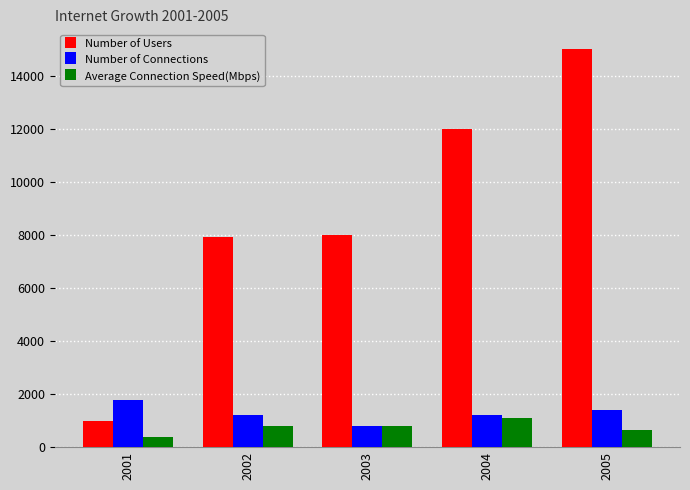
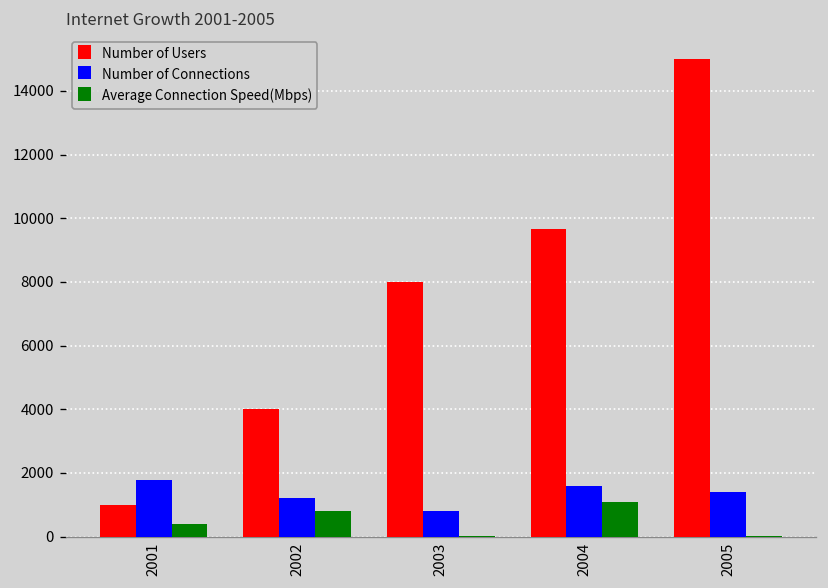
Number of Users, 2002: 7900 -> 4000
Average Connection Speed(Mbps), 2003: 800 -> 0
Number of Users, 2004: 12000 -> 9700
Number of Connections, 2004: 1200 -> 1600
Average Connection Speed(Mbps), 2005: 700 -> 0
